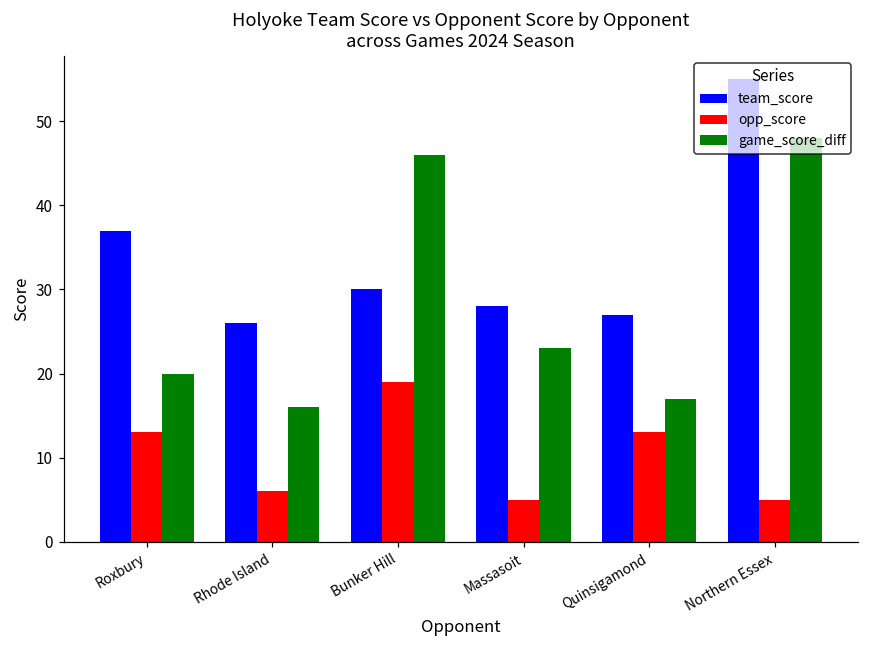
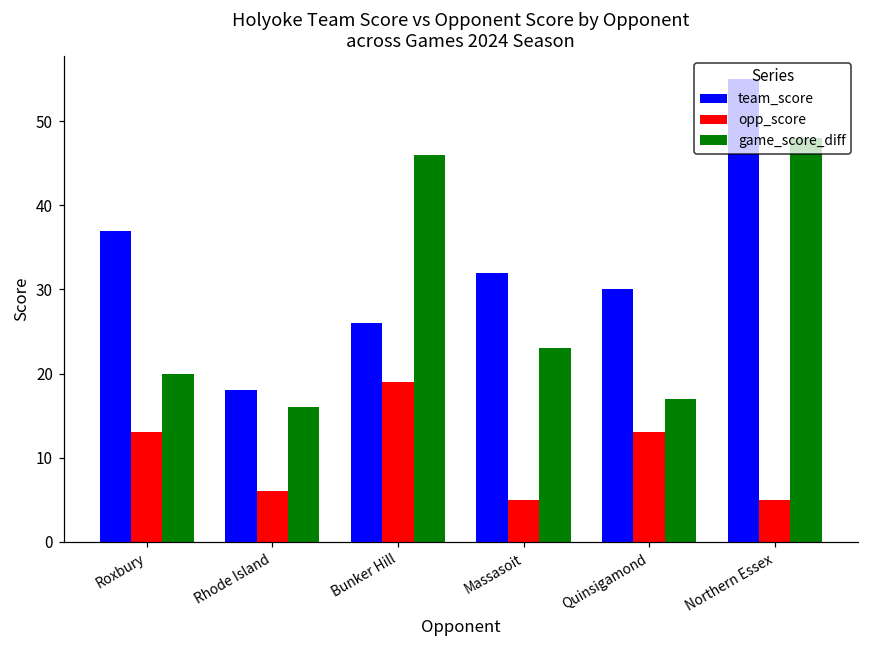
team_score, Rhode Island: 26 -> 18
team_score, Bunker Hill: 30 -> 26
team_score, Massasoit: 28 -> 32
team_score, Quinsigamond: 27 -> 30
